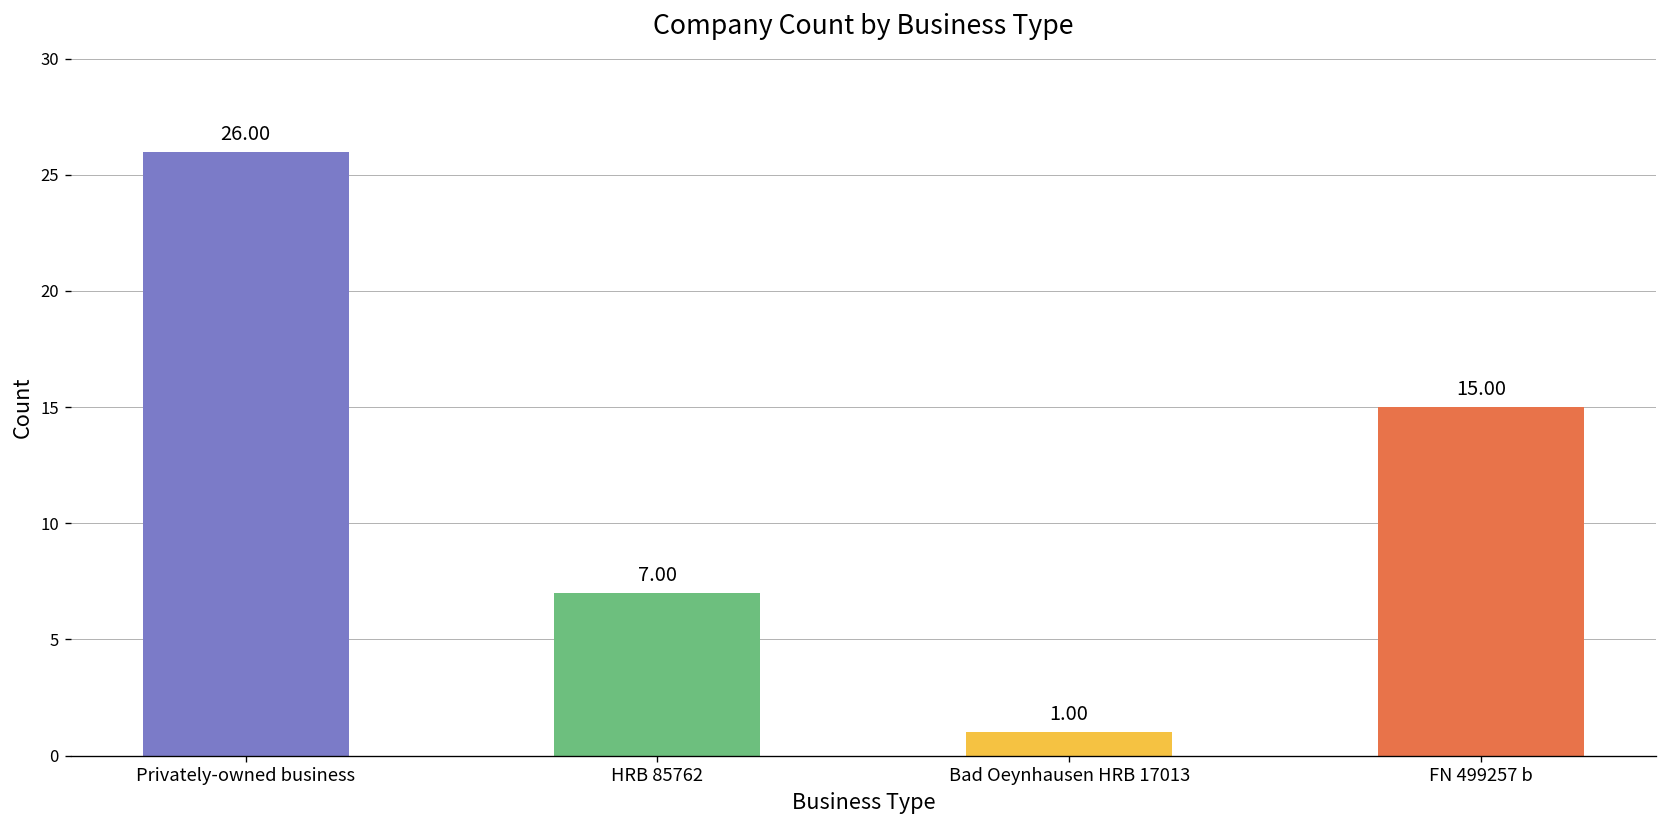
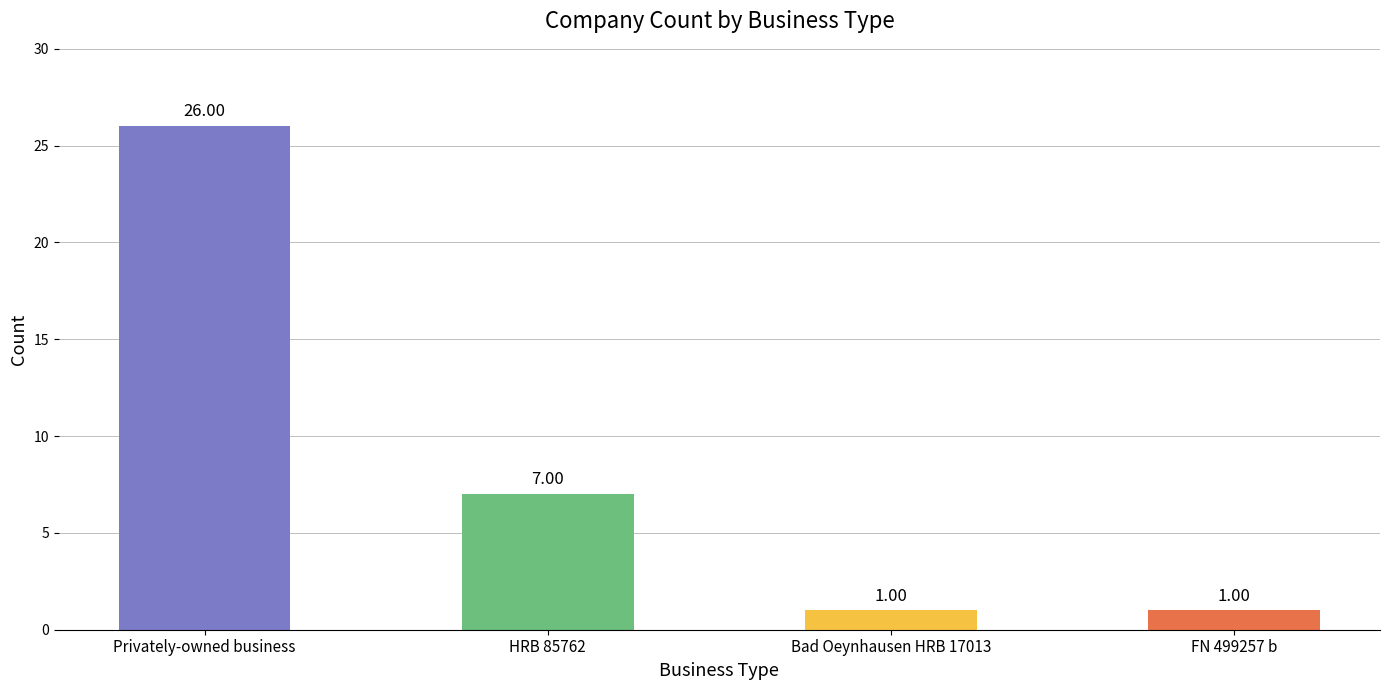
FN 499257 b: 15.00 -> 1.00
